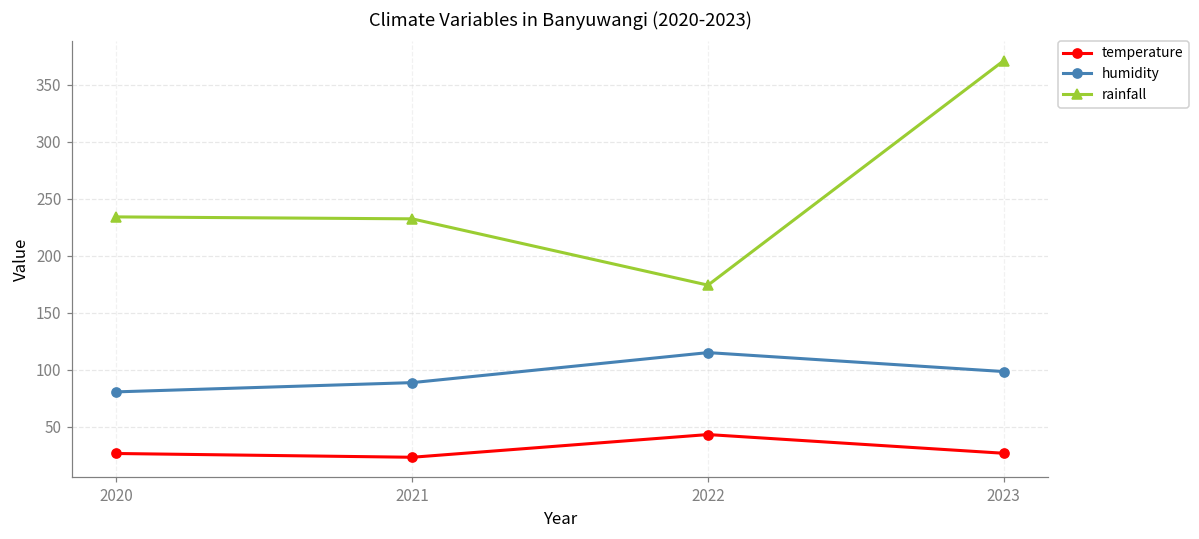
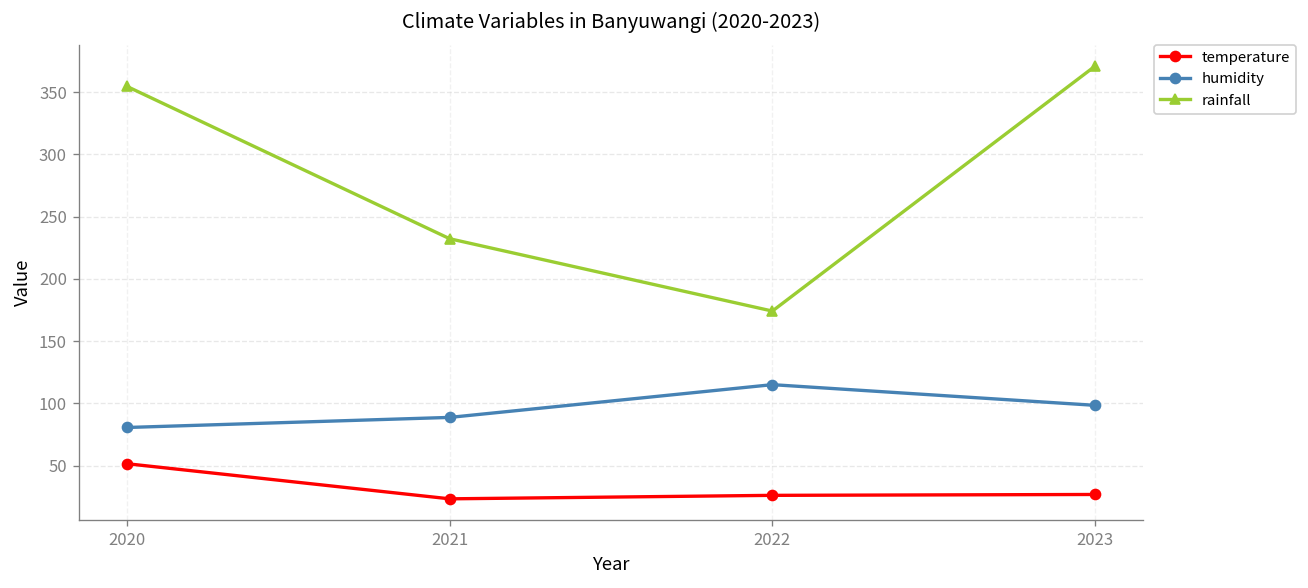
temperature, 2020: 27 -> 52
rainfall, 2020: 234 -> 355
temperature, 2022: 43 -> 26
